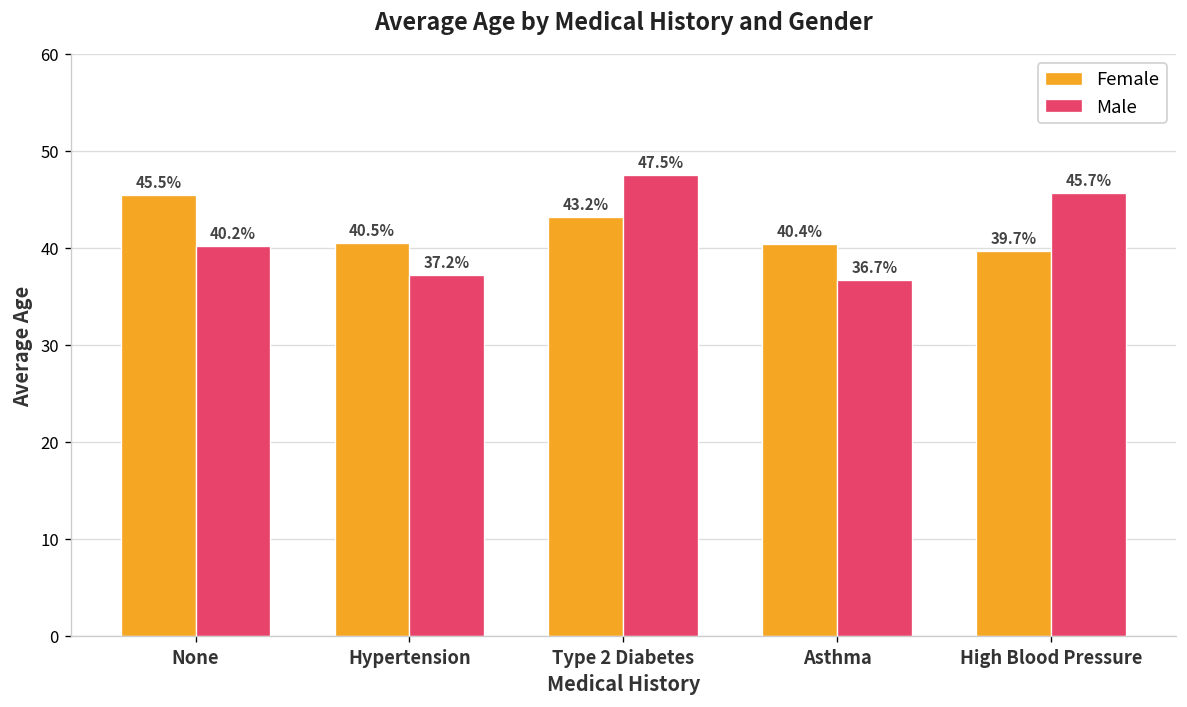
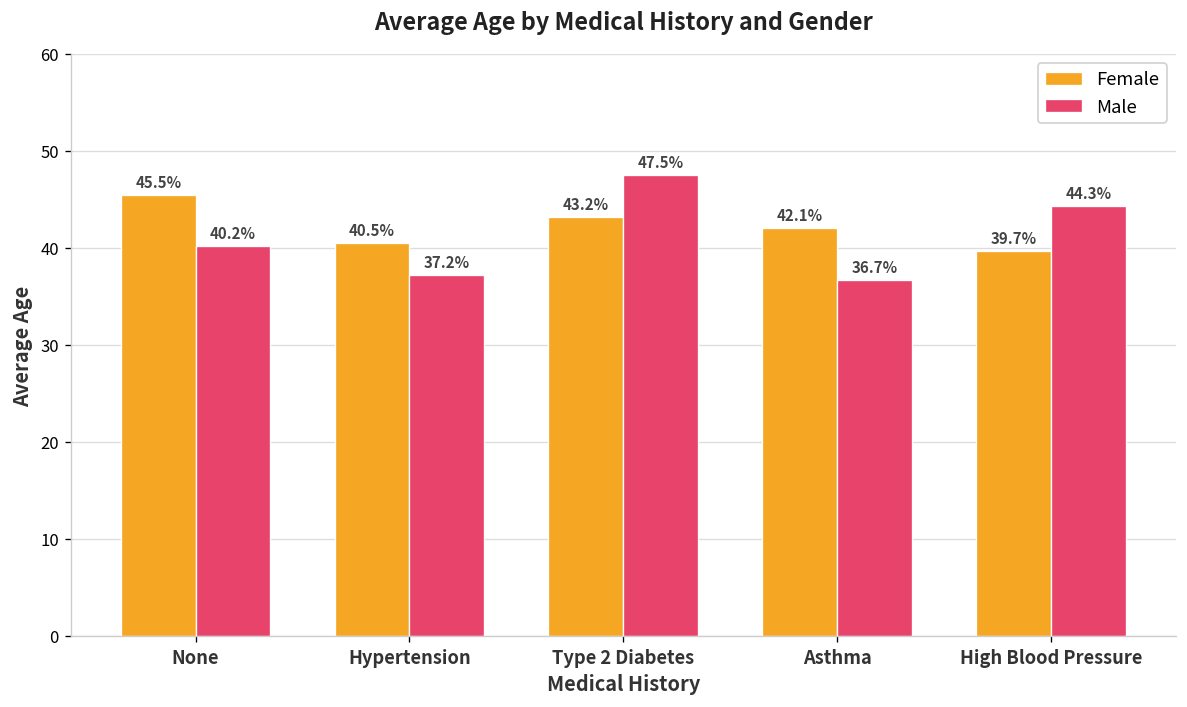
Female, Asthma: 40.4% -> 42.1%
Male, High Blood Pressure: 45.7% -> 44.3%
